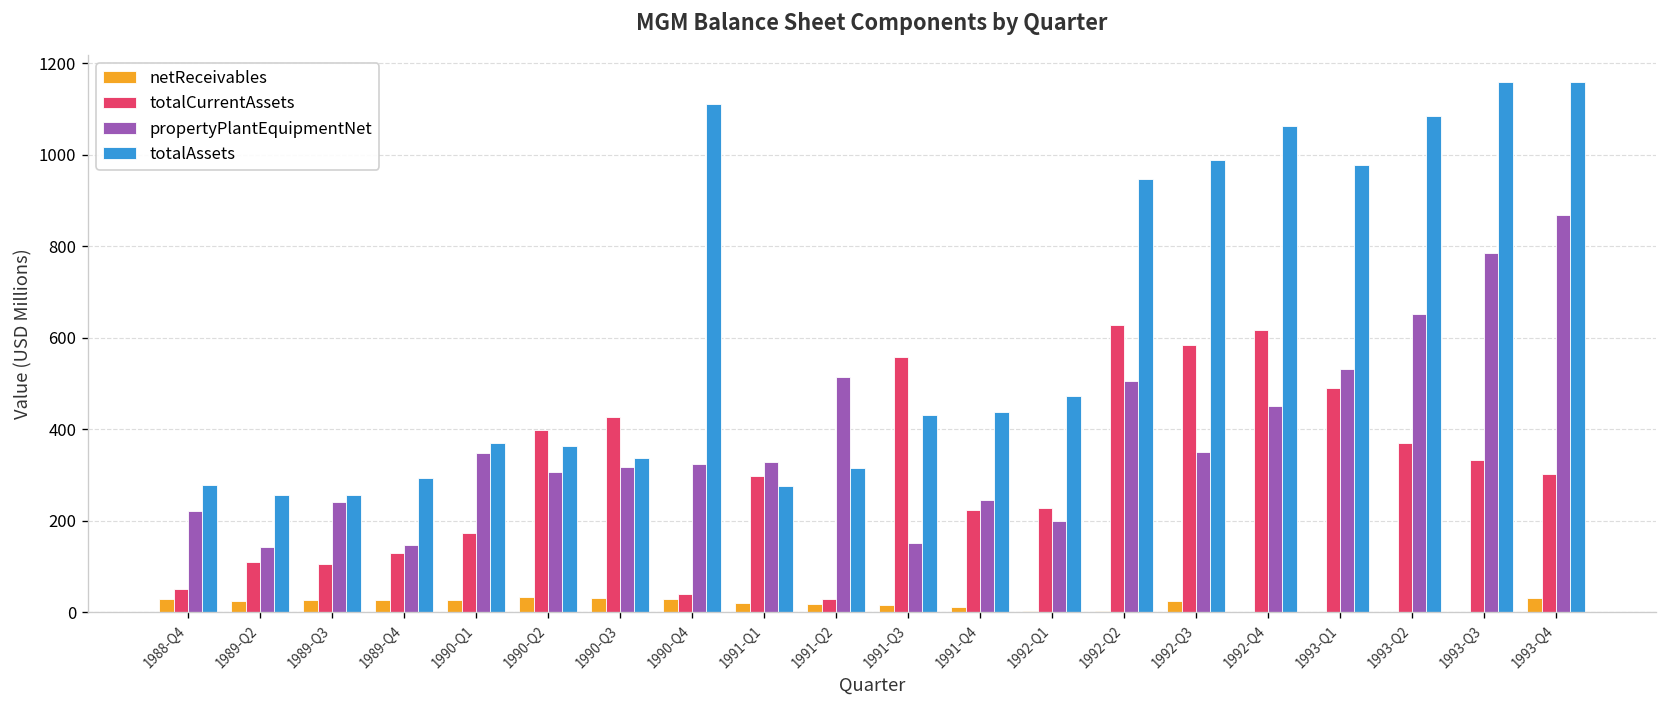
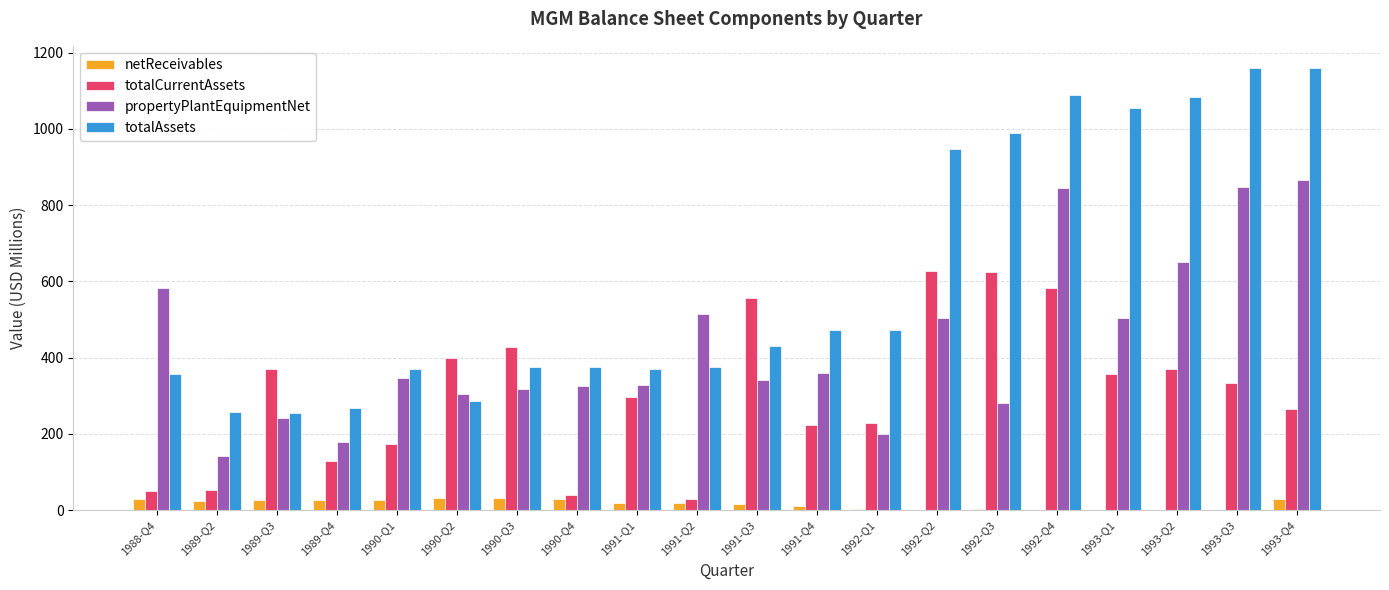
propertyPlantEquipmentNet, 1988-Q4: 220 -> 580
totalAssets, 1988-Q4: 280 -> 360
totalCurrentAssets, 1989-Q2: 110 -> 50
totalCurrentAssets, 1989-Q3: 100 -> 370
propertyPlantEquipmentNet, 1989-Q4: 150 -> 180
totalAssets, 1989-Q4: 290 -> 270
totalAssets, 1990-Q2: 360 -> 290
totalAssets, 1990-Q3: 340 -> 370
totalAssets, 1990-Q4: 1110 -> 380
totalAssets, 1991-Q1: 280 -> 370
totalAssets, 1991-Q2: 320 -> 370
propertyPlantEquipmentNet, 1991-Q3: 150 -> 340
propertyPlantEquipmentNet, 1991-Q4: 240 -> 360
totalAssets, 1991-Q4: 440 -> 470
netReceivables, 1992-Q3: 20 -> 0
totalCurrentAssets, 1992-Q3: 580 -> 620
propertyPlantEquipmentNet, 1992-Q3: 350 -> 280
totalCurrentAssets, 1992-Q4: 620 -> 580
propertyPlantEquipmentNet, 1992-Q4: 450 -> 850
totalAssets, 1992-Q4: 1060 -> 1090
totalCurrentAssets, 1993-Q1: 490 -> 360
propertyPlantEquipmentNet, 1993-Q1: 530 -> 510
totalAssets, 1993-Q1: 980 -> 1060
propertyPlantEquipmentNet, 1993-Q3: 790 -> 850
totalCurrentAssets, 1993-Q4: 300 -> 270
